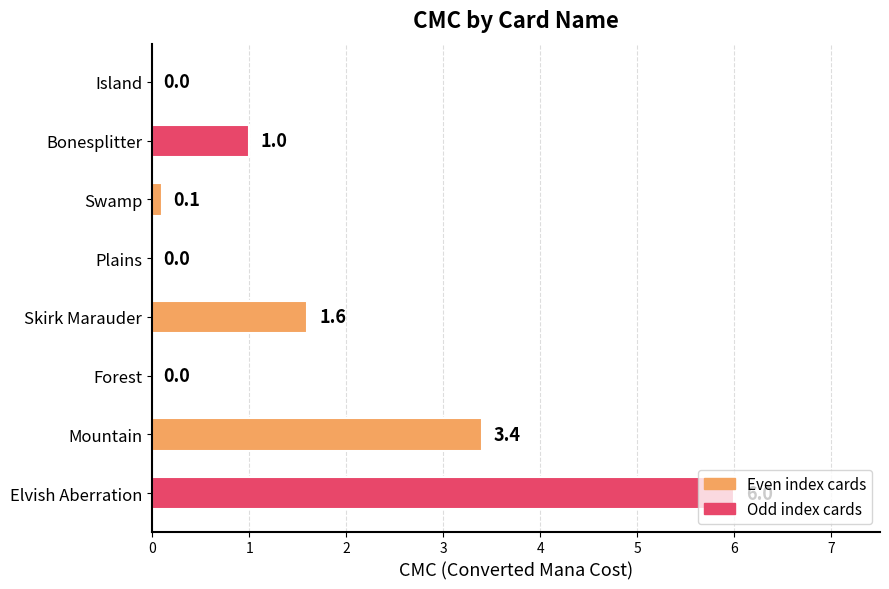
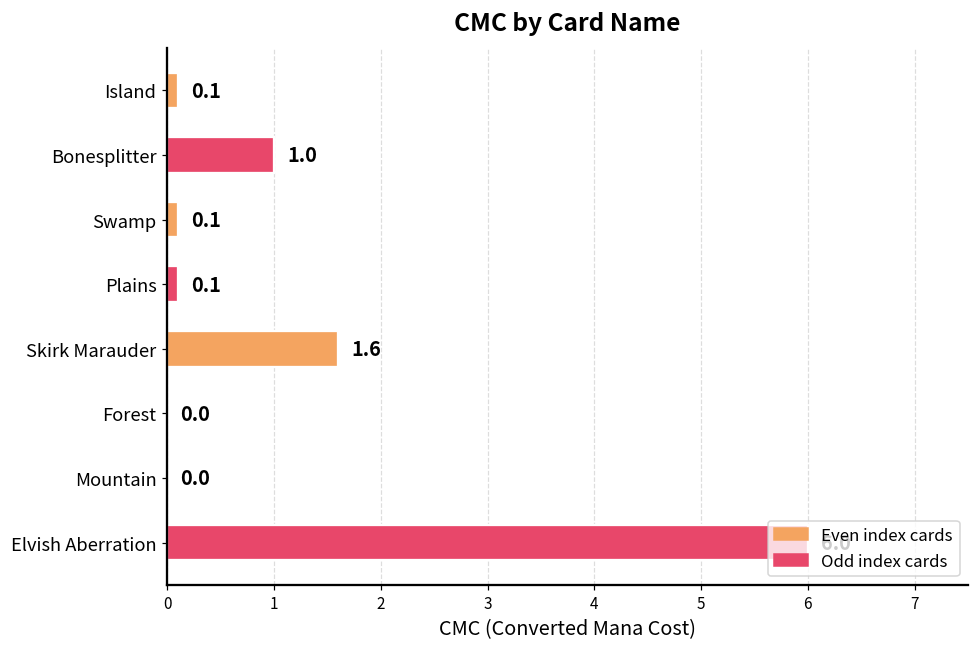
Island: 0.0 -> 0.1
Plains: 0.0 -> 0.1
Mountain: 3.4 -> 0.0
